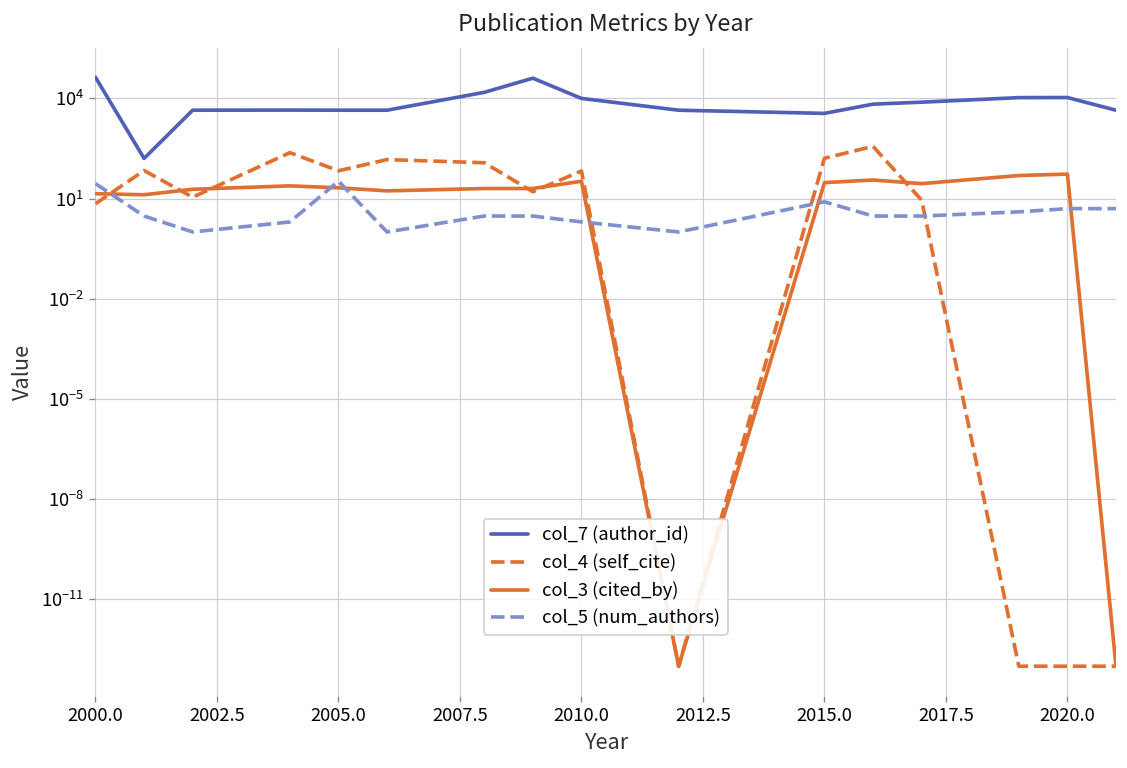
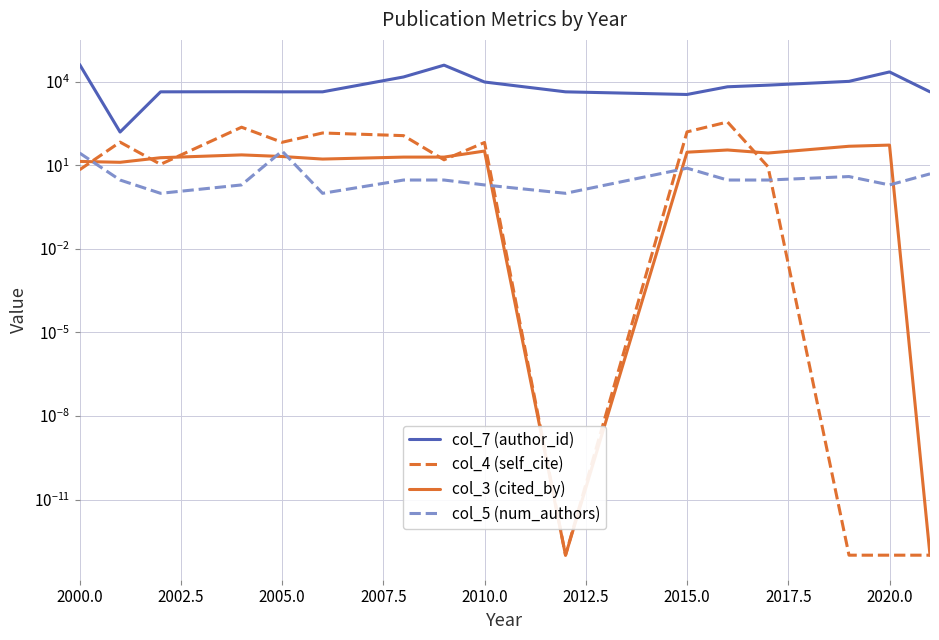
col_7 (author_id), 2020.0: 11000 -> 20000
col_5 (num_authors), 2020.0: 5 -> 2
